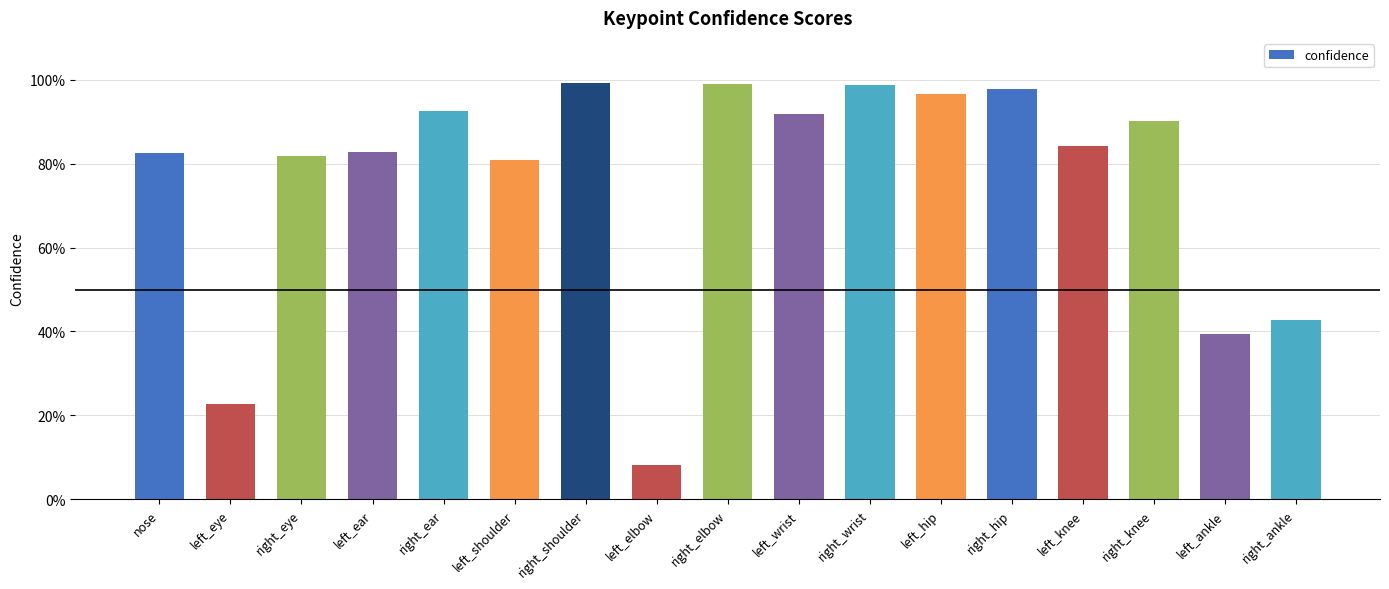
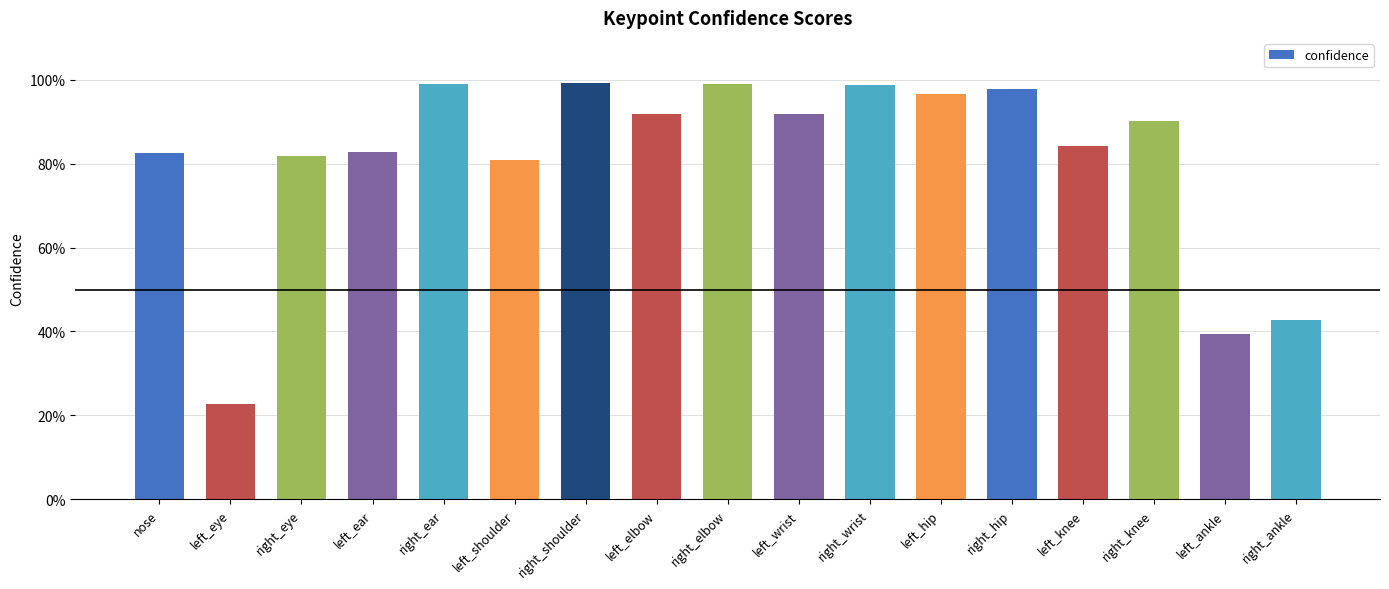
right_ear: 93% -> 99%
left_elbow: 8% -> 92%
